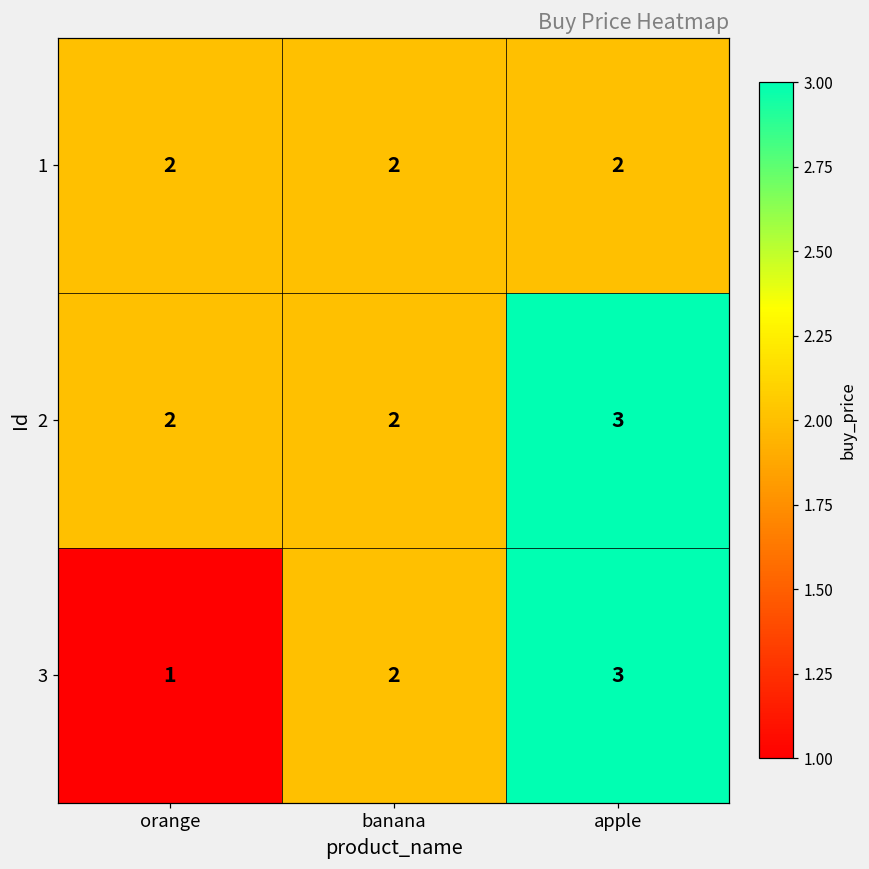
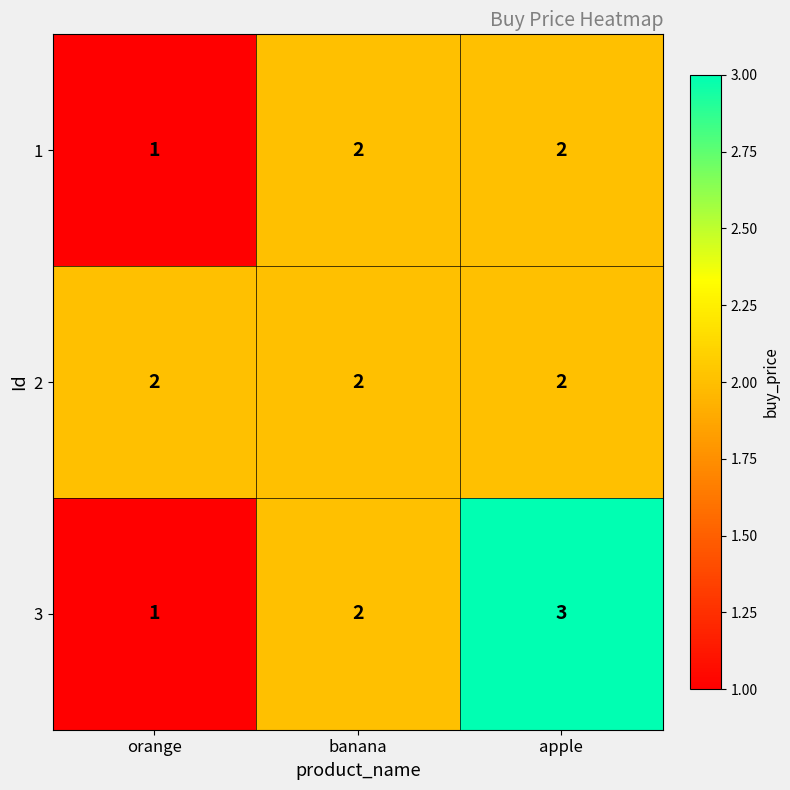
1, orange: 2 -> 1
2, apple: 3 -> 2
